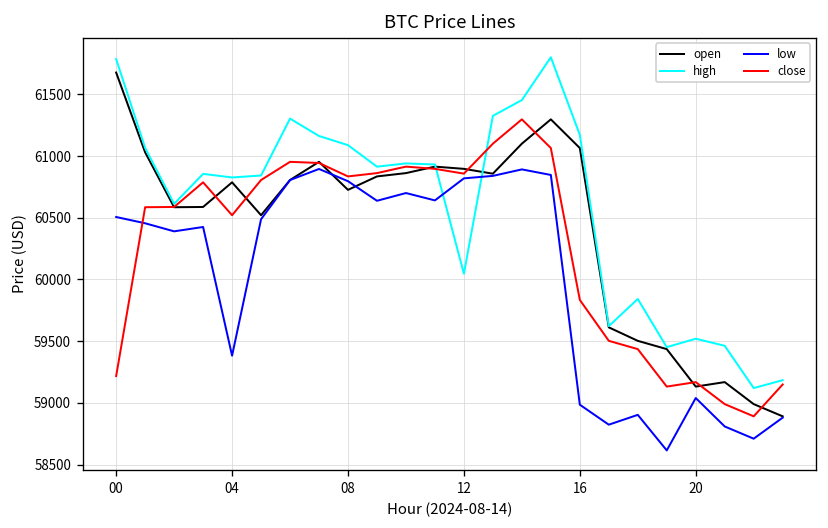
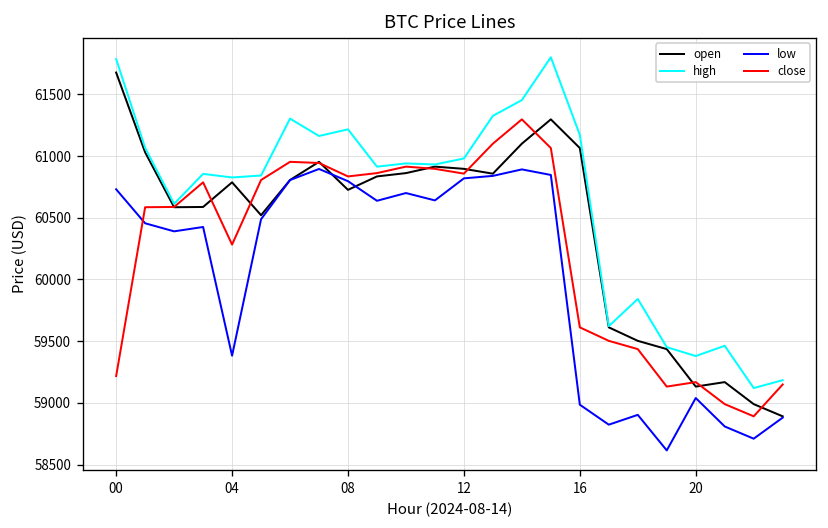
low, 00: 60510 -> 60730
close, 04: 60520 -> 60280
high, 08: 61090 -> 61220
high, 12: 60050 -> 60980
close, 16: 59830 -> 59610
high, 20: 59520 -> 59380
